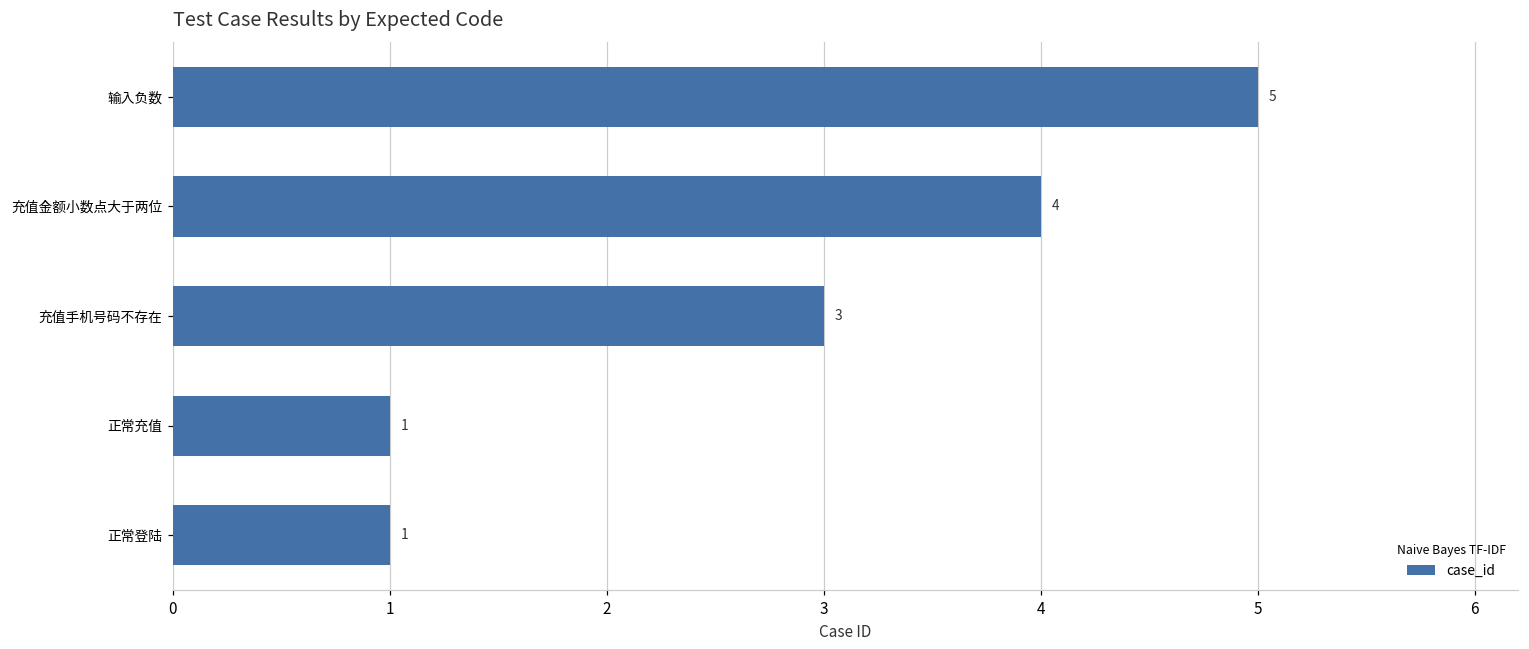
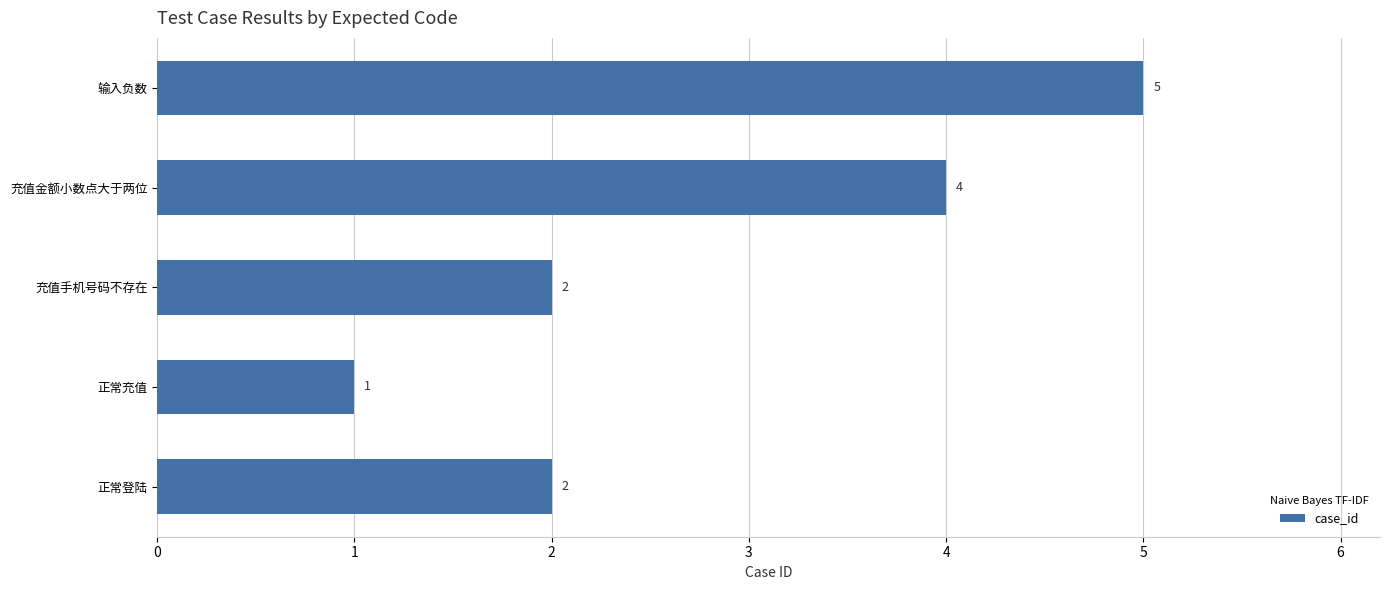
充值手机号码不存在: 3 -> 2
正常登陆: 1 -> 2
